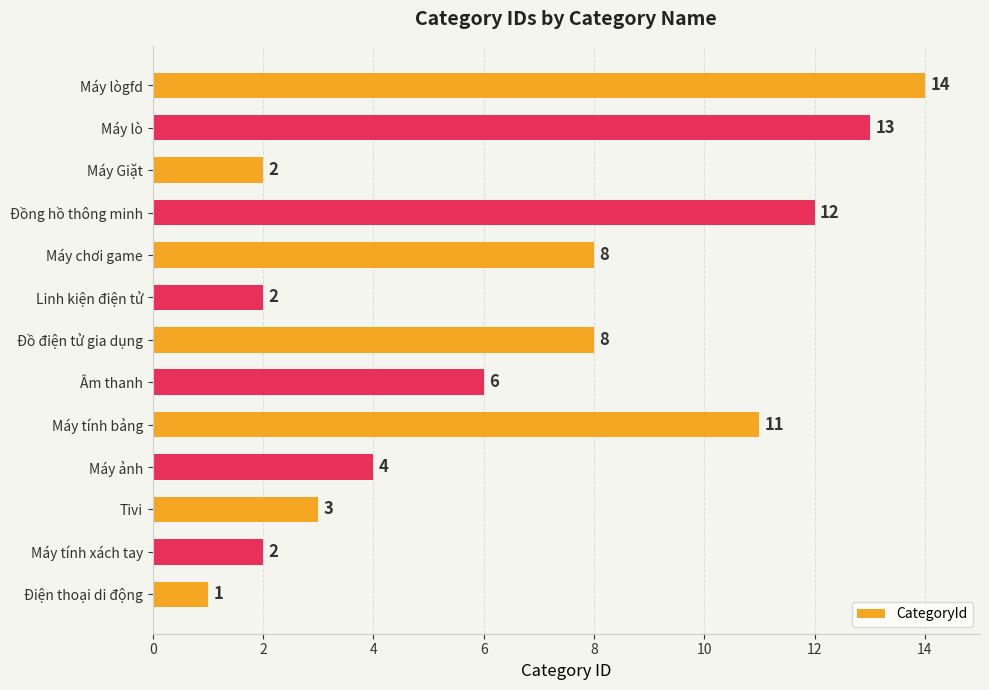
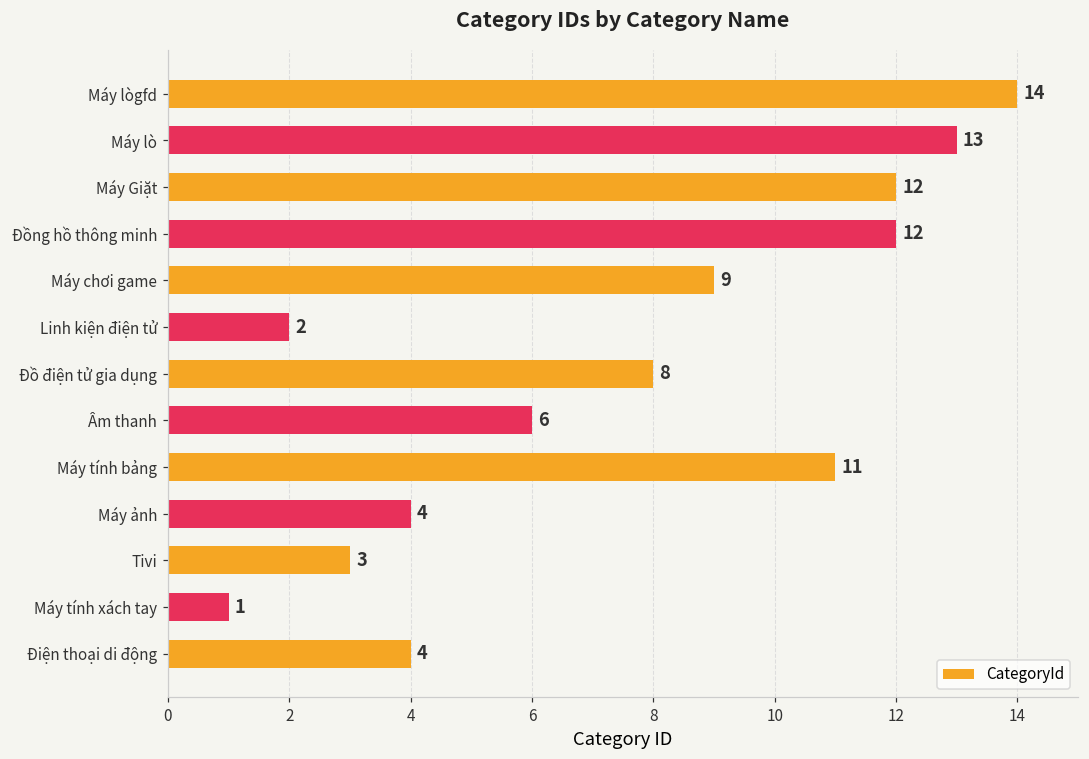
Máy Giặt: 2 -> 12
Máy chơi game: 8 -> 9
Máy tính xách tay: 2 -> 1
Điện thoại di động: 1 -> 4
